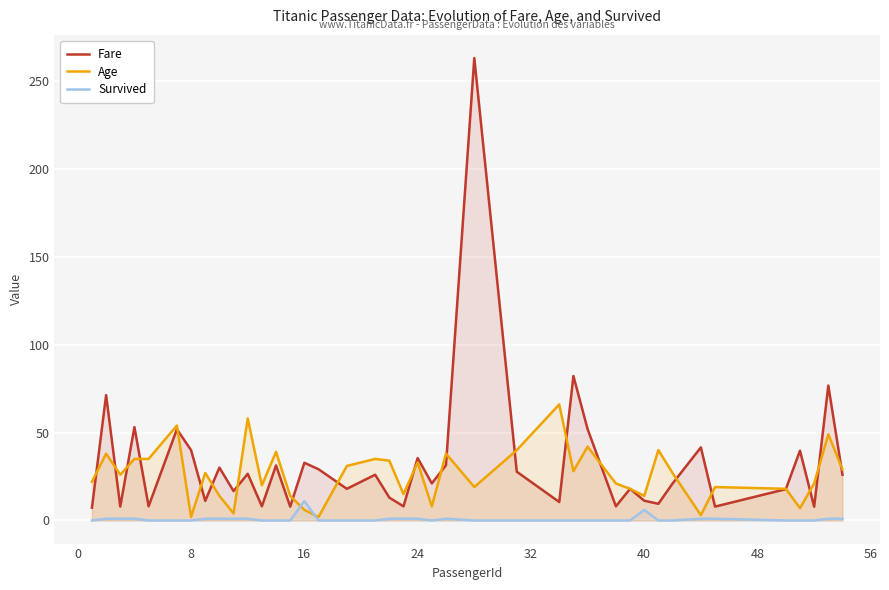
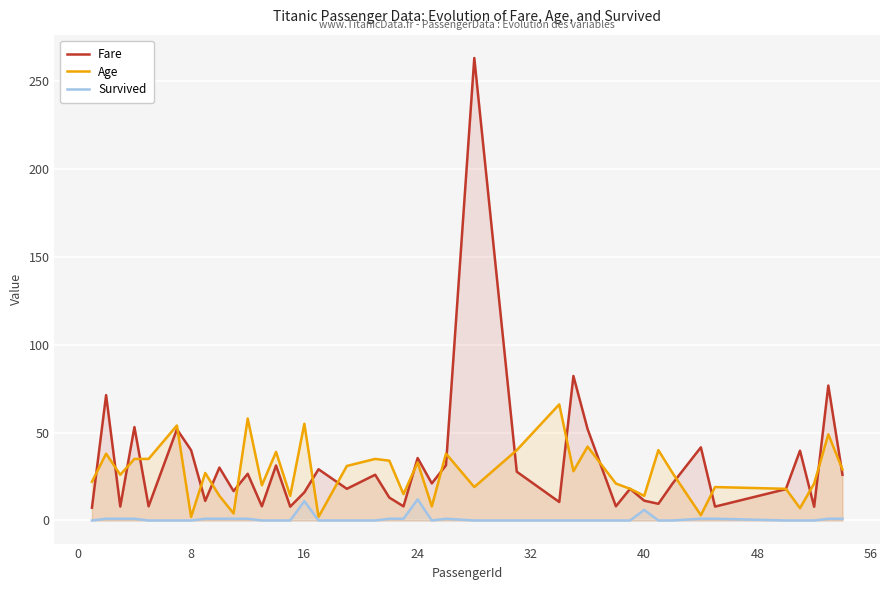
Fare, 16: 33 -> 16
Age, 16: 6 -> 55
Survived, 24: 1 -> 12
